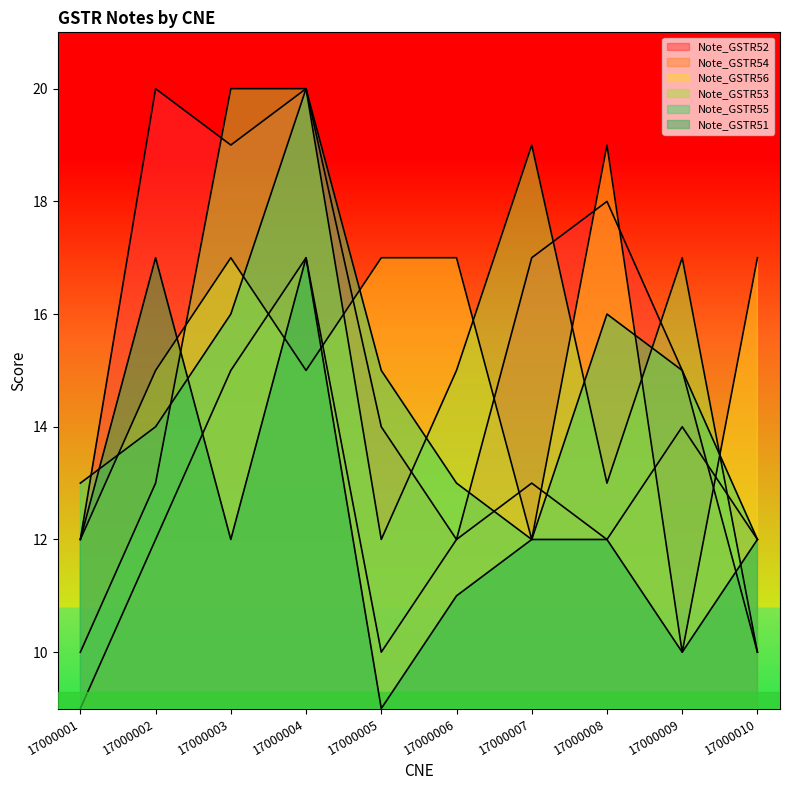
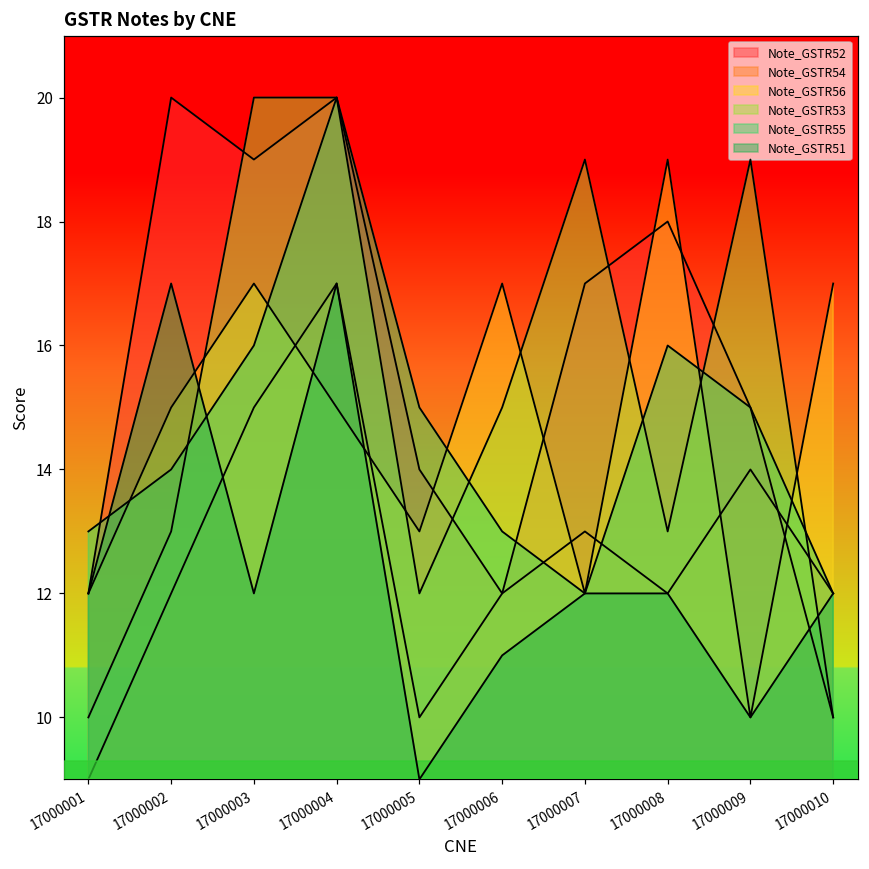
Note_GSTR56, 17000005: 17 -> 13
Note_GSTR53, 17000009: 17 -> 19
